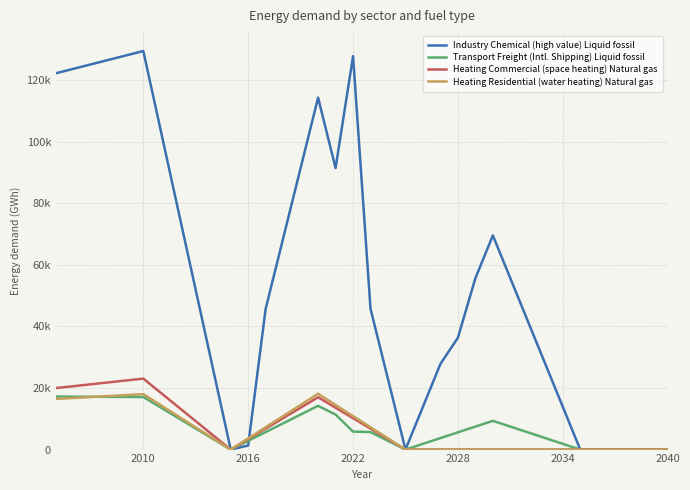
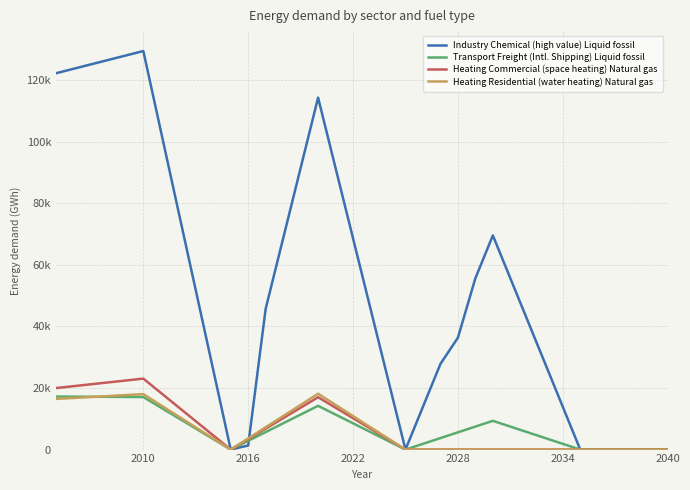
Industry Chemical (high value) Liquid fossil, 2022: 128000 -> 69000
Transport Freight (Intl. Shipping) Liquid fossil, 2022: 6000 -> 9000
